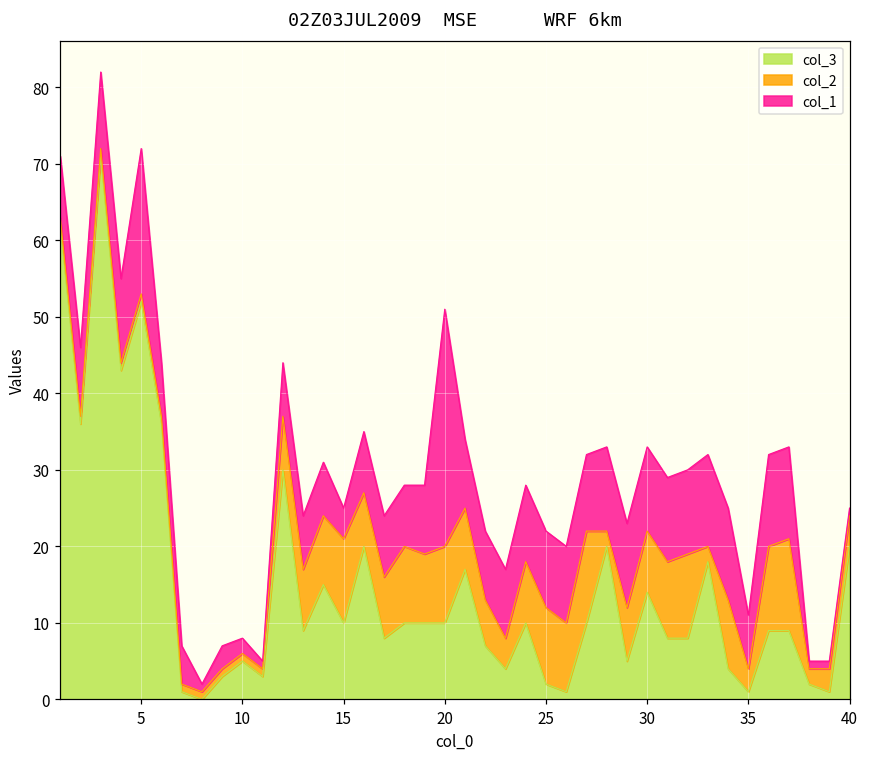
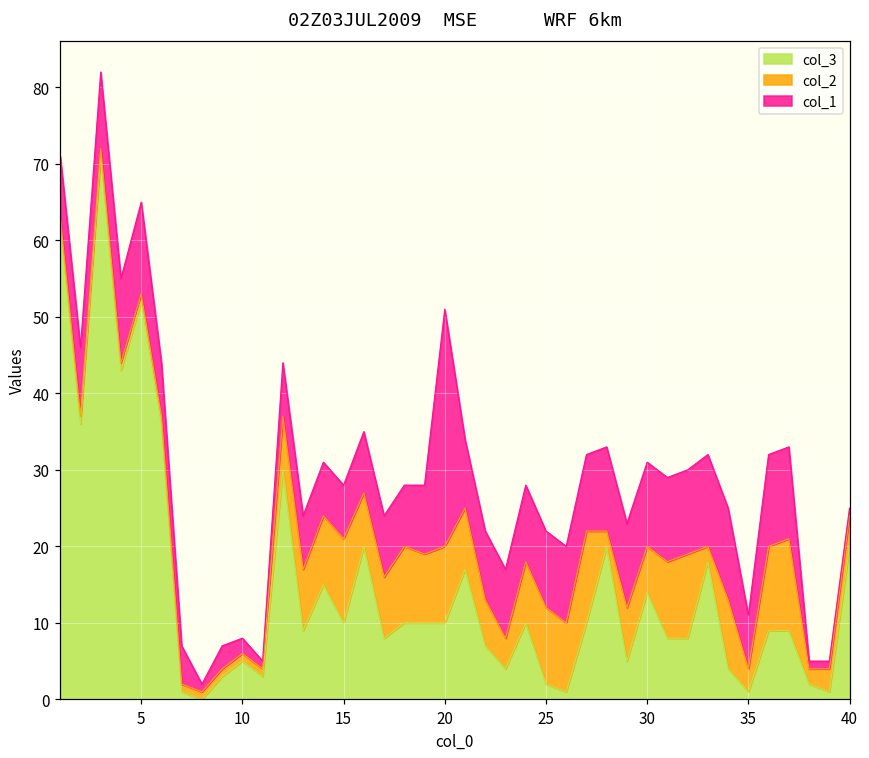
col_1, 5: 19 -> 12
col_1, 15: 4 -> 7
col_2, 30: 8 -> 6
